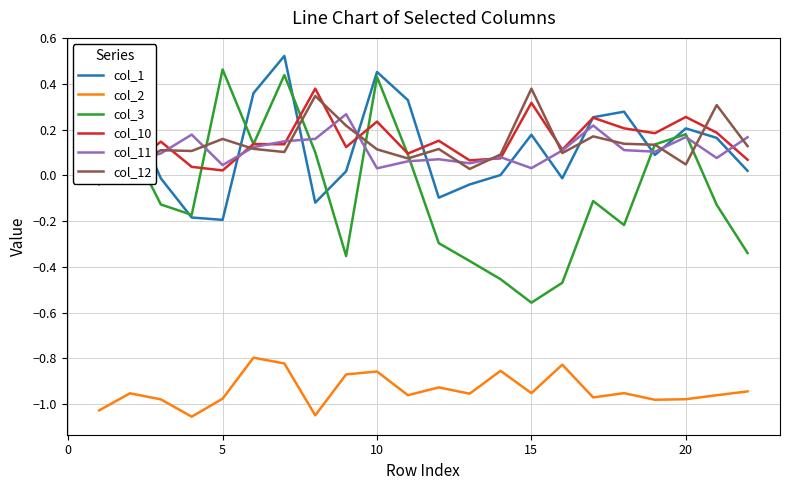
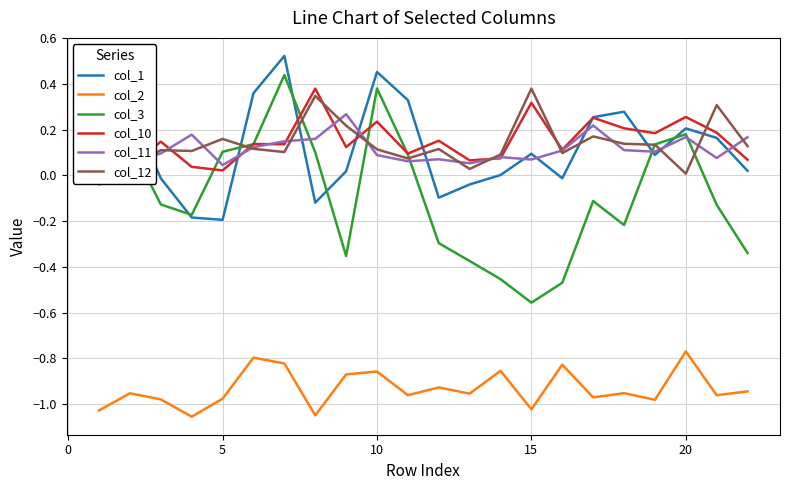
col_3, 5: 0.46 -> 0.10
col_3, 10: 0.43 -> 0.38
col_11, 10: 0.03 -> 0.09
col_1, 15: 0.18 -> 0.09
col_2, 15: -0.95 -> -1.02
col_11, 15: 0.03 -> 0.07
col_2, 20: -0.98 -> -0.77
col_12, 20: 0.05 -> 0.01
